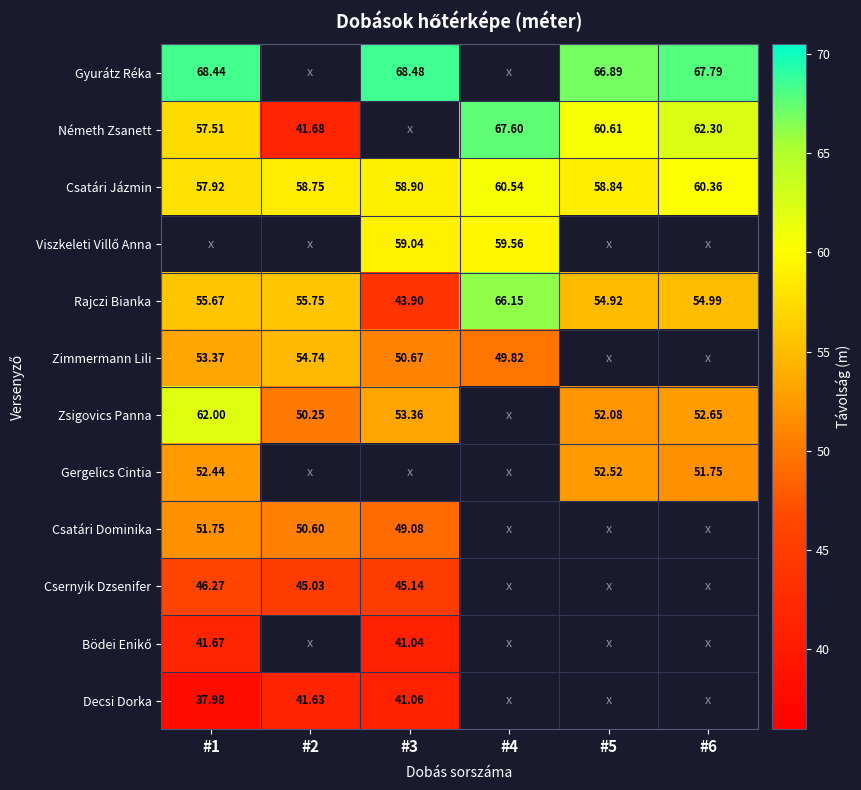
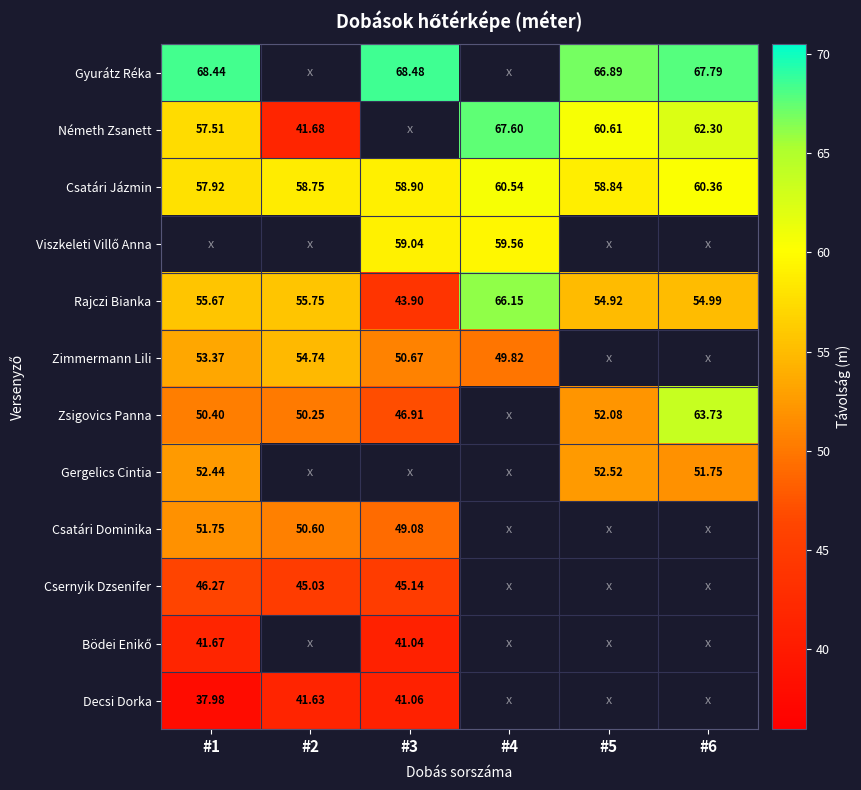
Zsigovics Panna, #1: 62.00 -> 50.40
Zsigovics Panna, #3: 53.36 -> 46.91
Zsigovics Panna, #6: 52.65 -> 63.73
